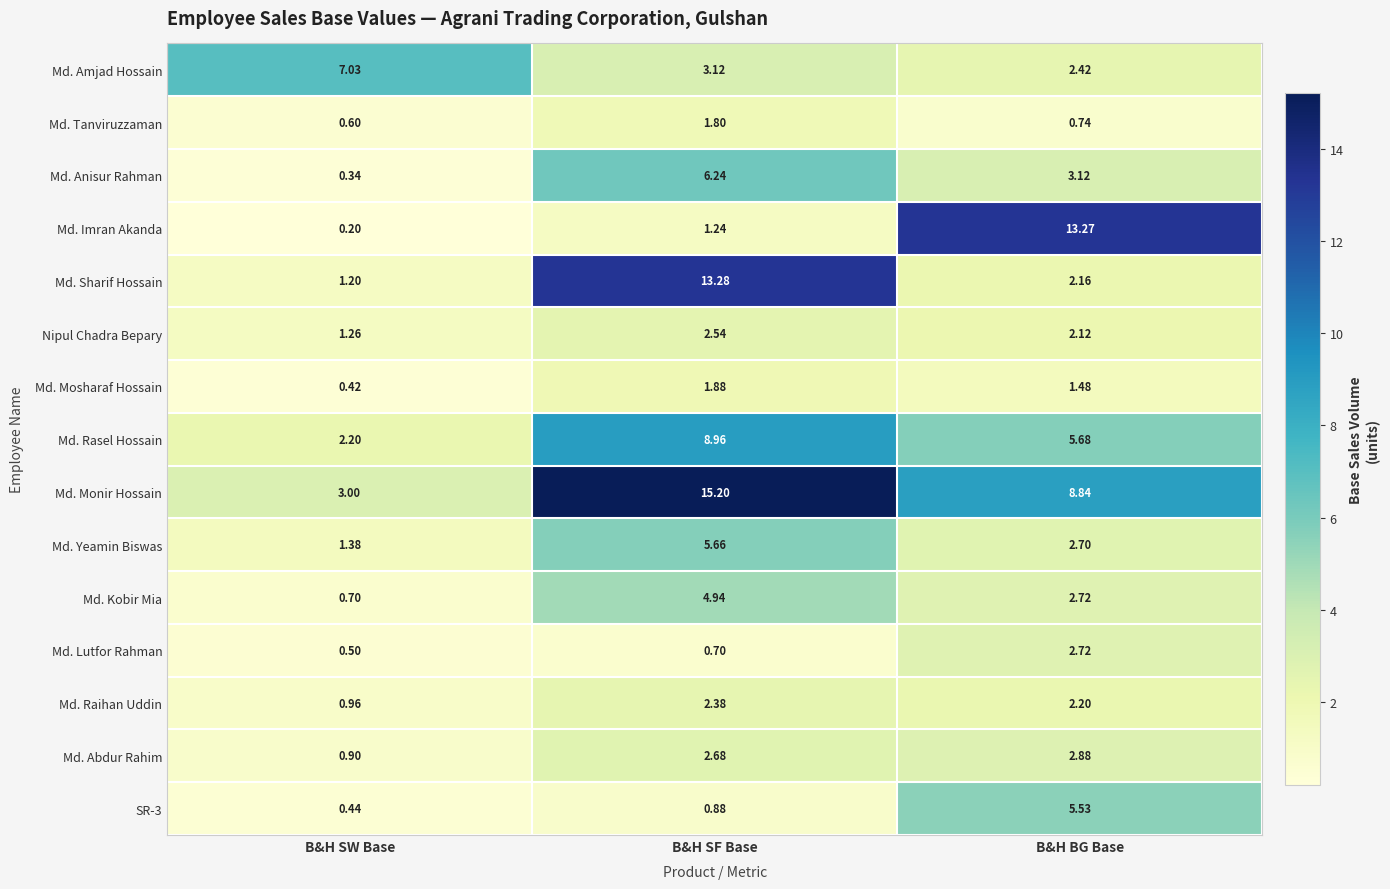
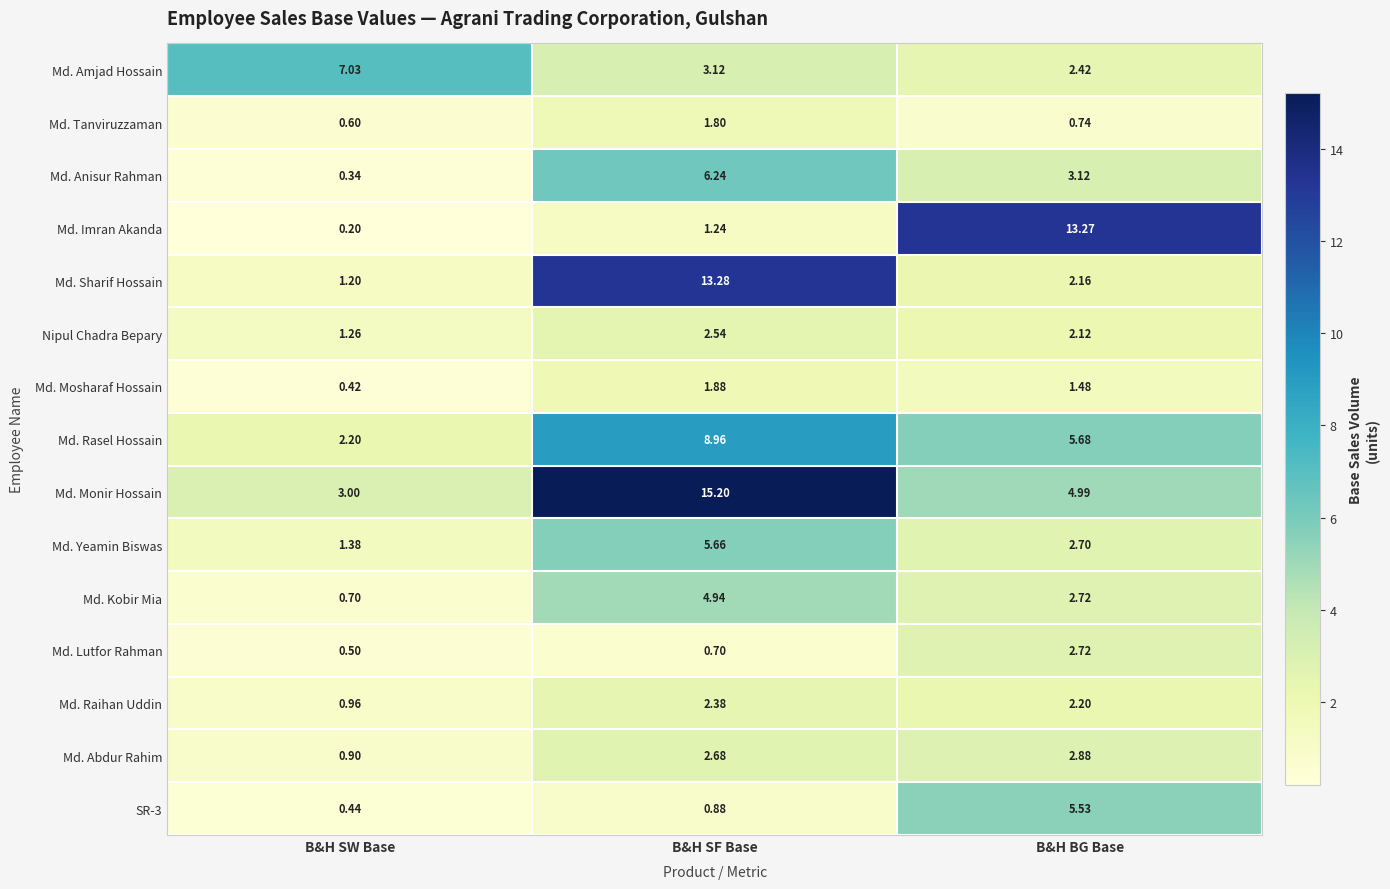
Md. Monir Hossain, B&H BG Base: 8.84 -> 4.99
